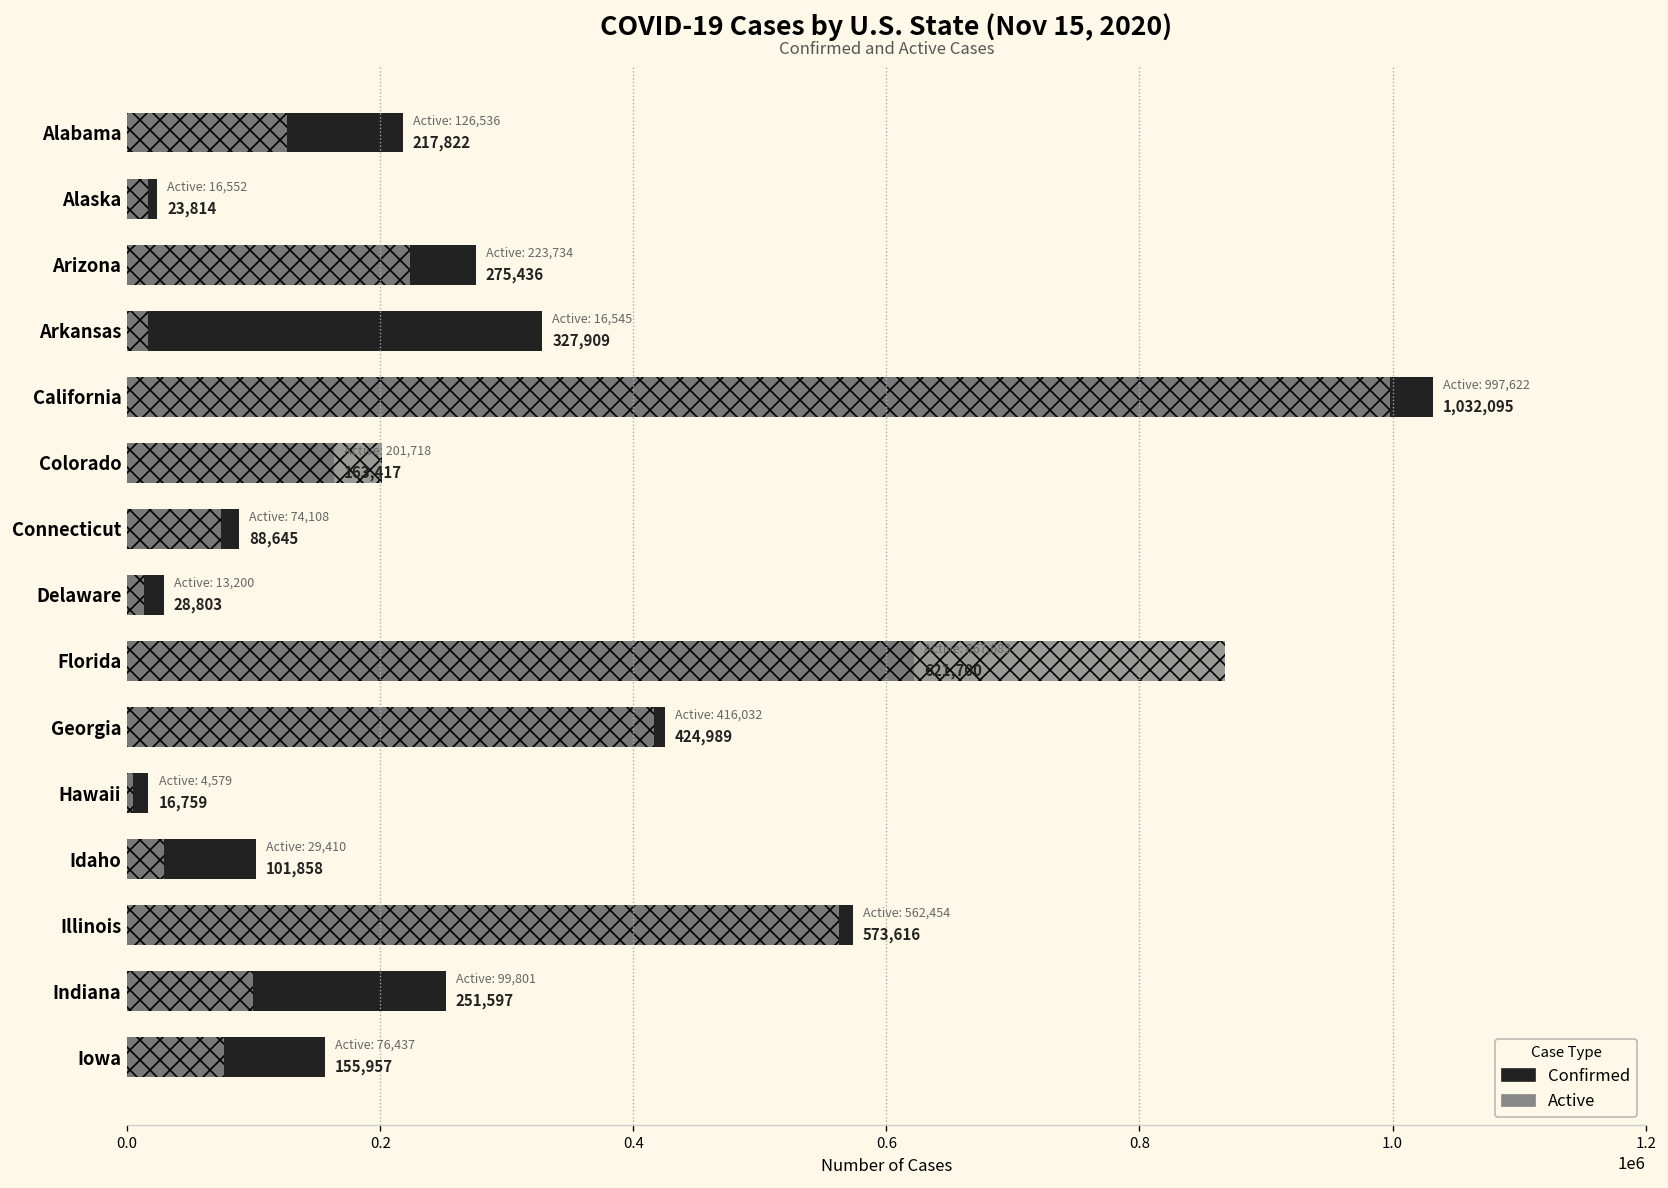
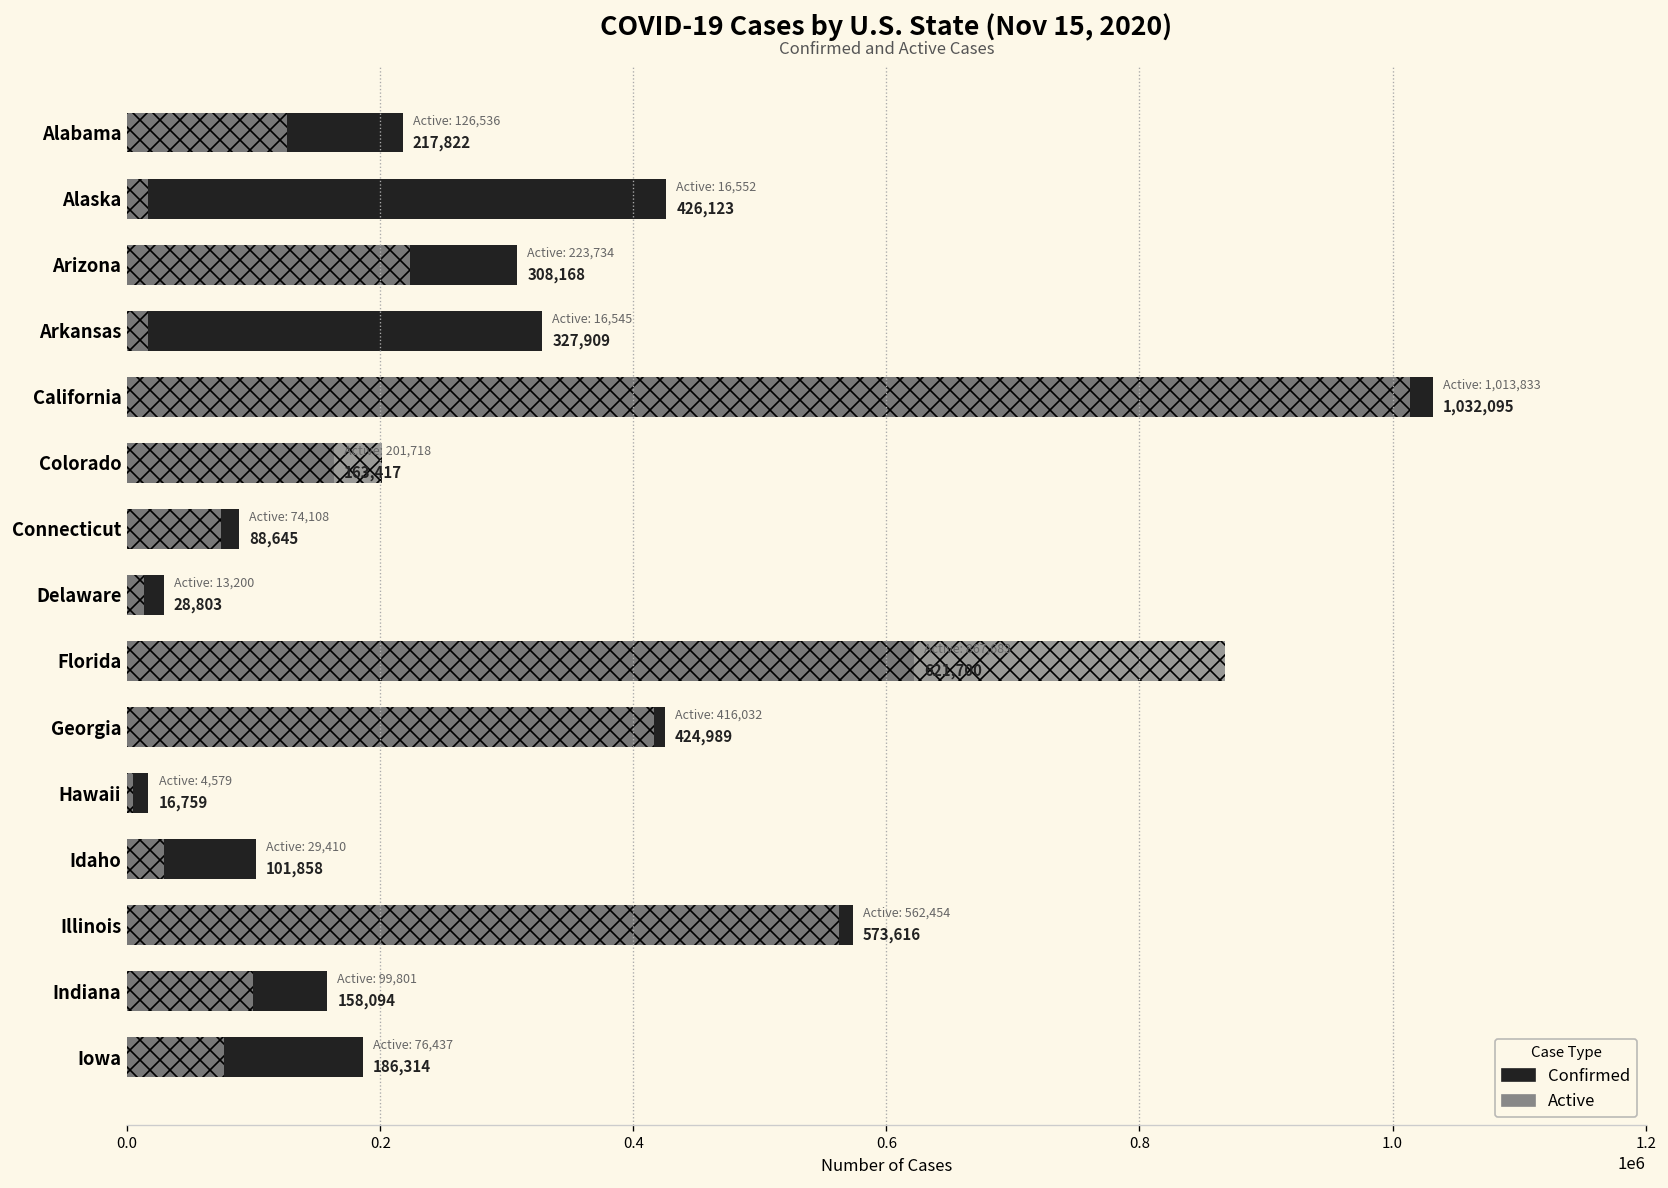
Confirmed, Alaska: 23,814 -> 426,123
Confirmed, Arizona: 275,436 -> 308,168
Active, California: 997,622 -> 1,013,833
Confirmed, Indiana: 251,597 -> 158,094
Confirmed, Iowa: 155,957 -> 186,314
